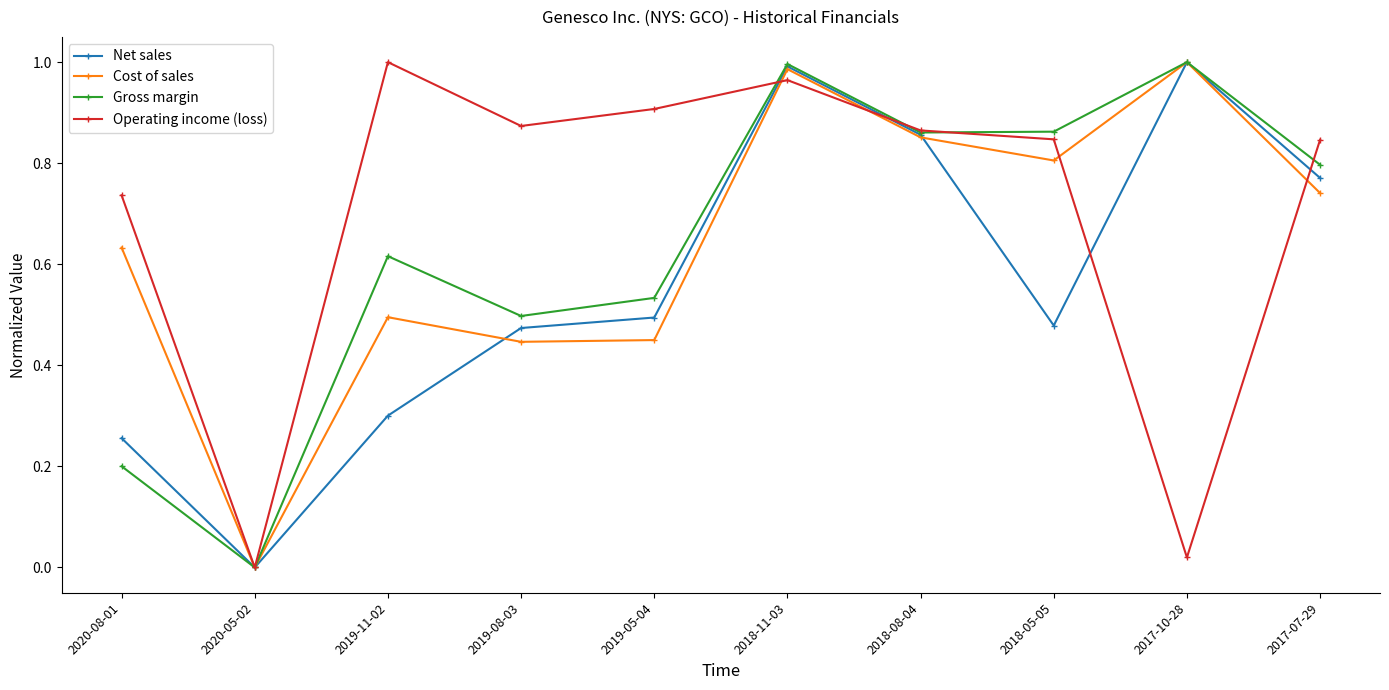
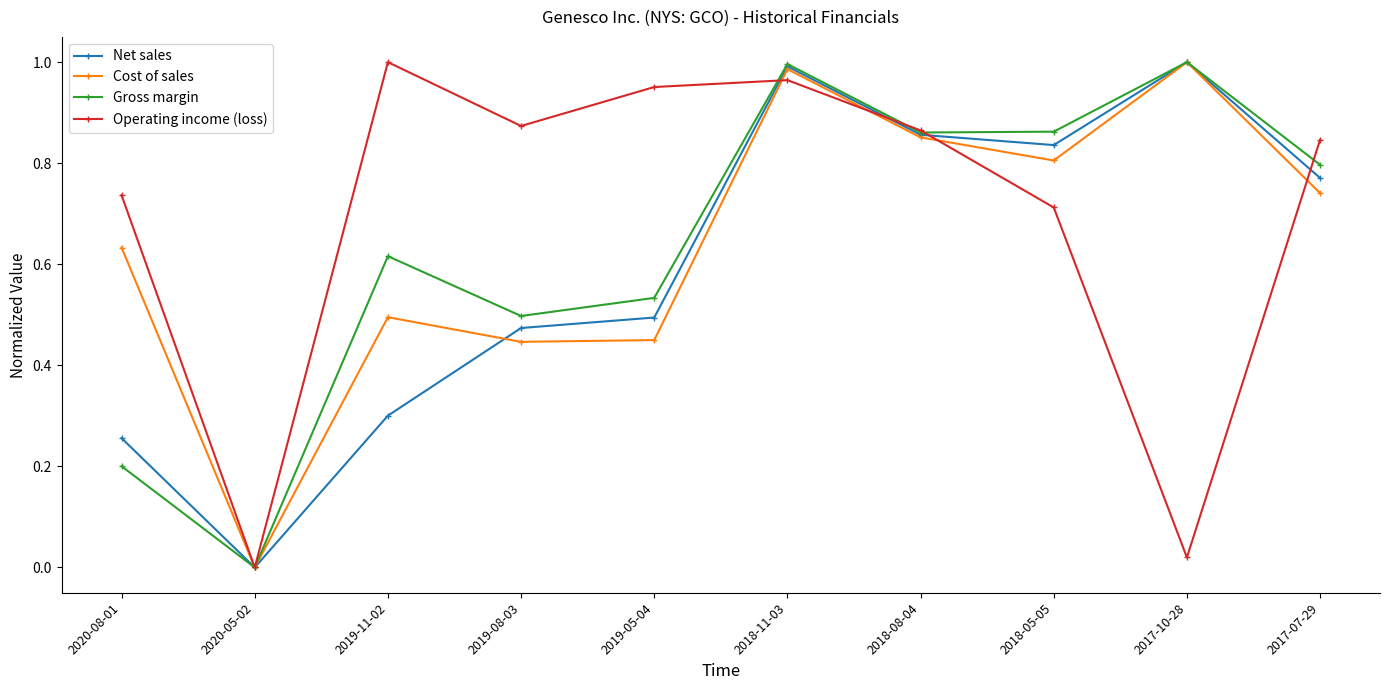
Operating income (loss), 2019-05-04: 0.91 -> 0.95
Net sales, 2018-05-05: 0.48 -> 0.84
Operating income (loss), 2018-05-05: 0.85 -> 0.71
